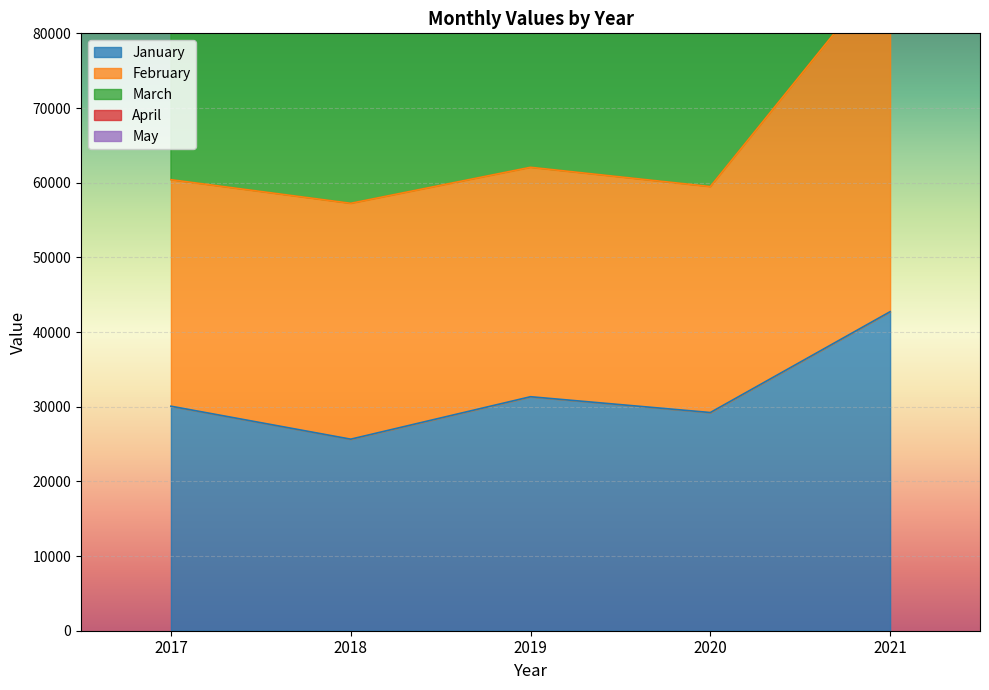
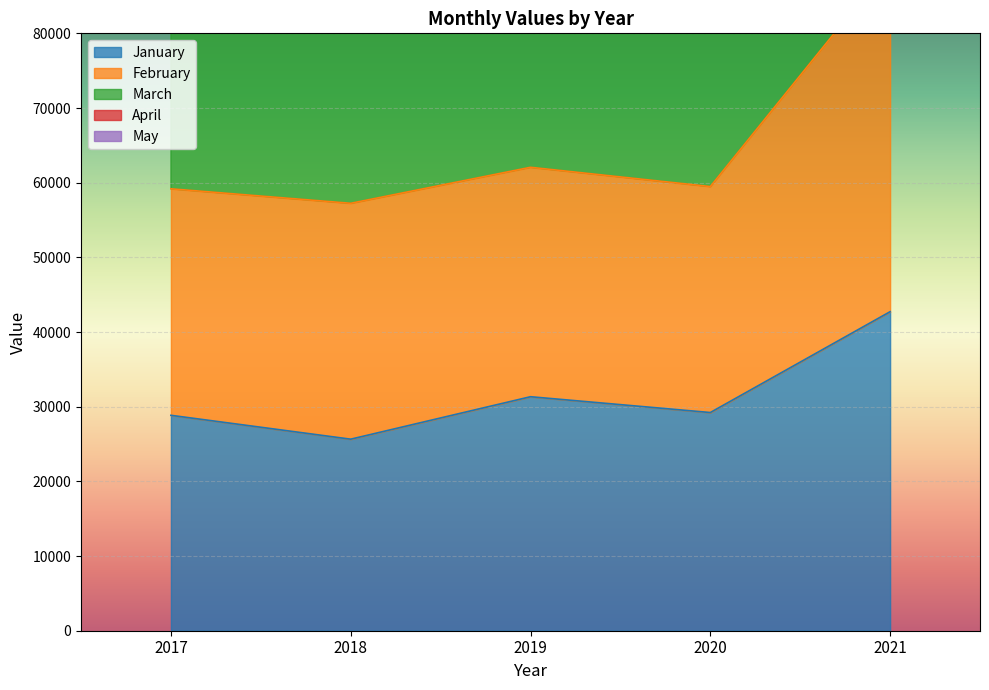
January, 2017: 30000 -> 29000
